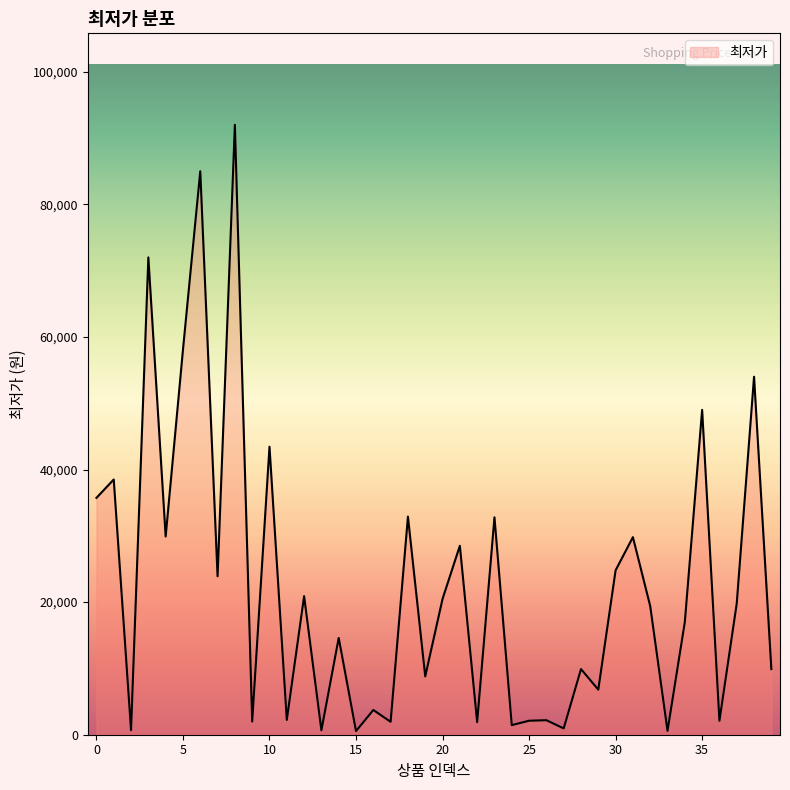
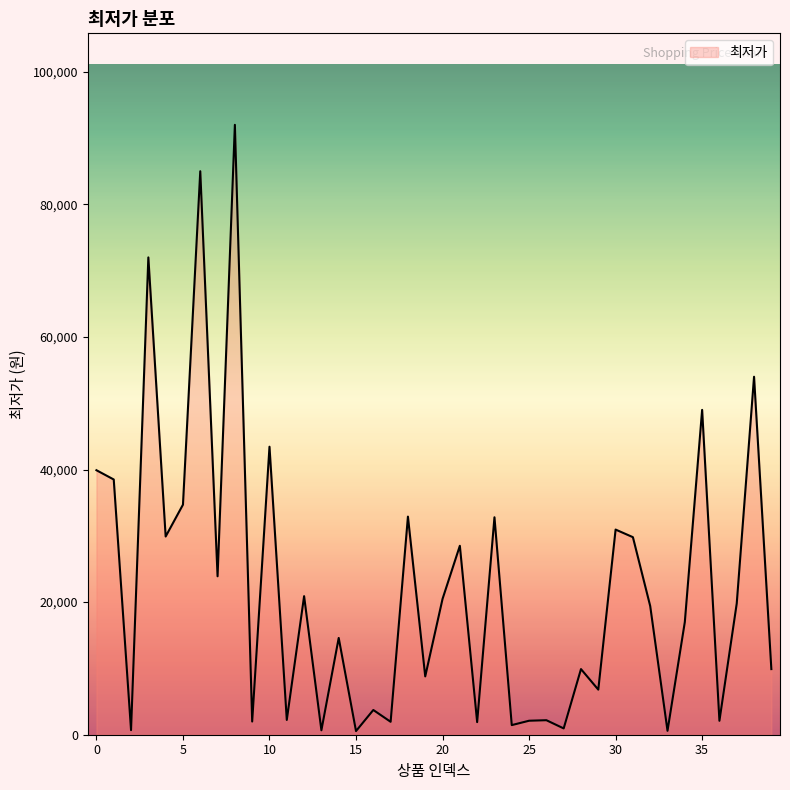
0: 36,000 -> 40,000
5: 58,000 -> 35,000
30: 25,000 -> 31,000
